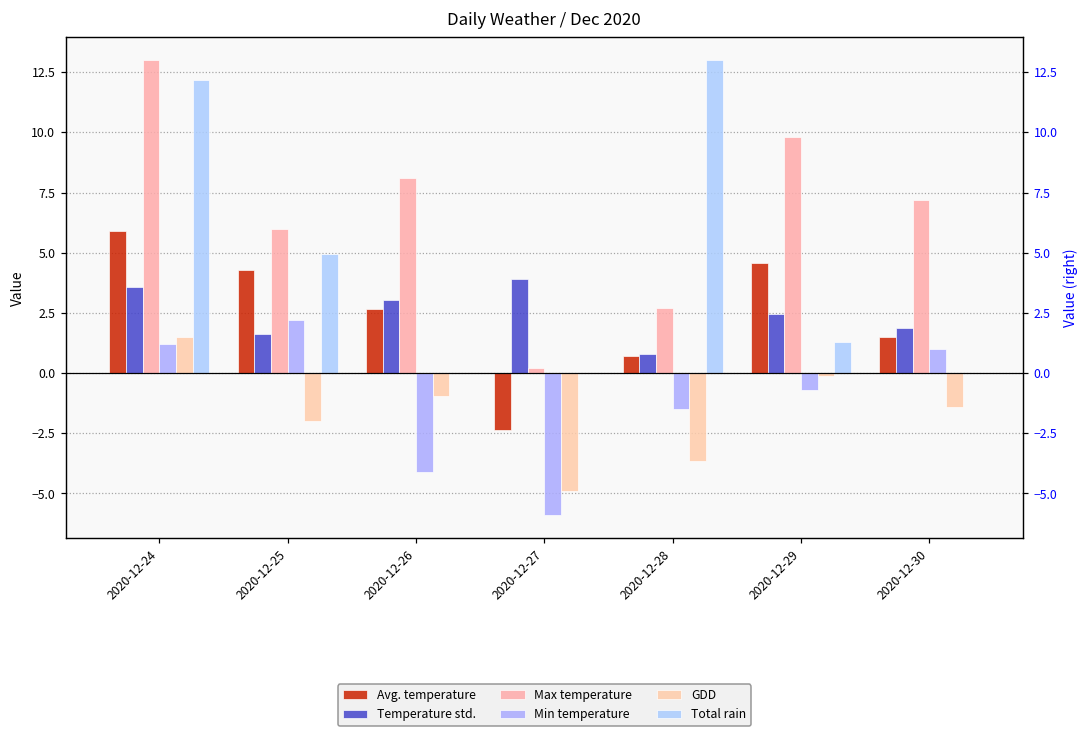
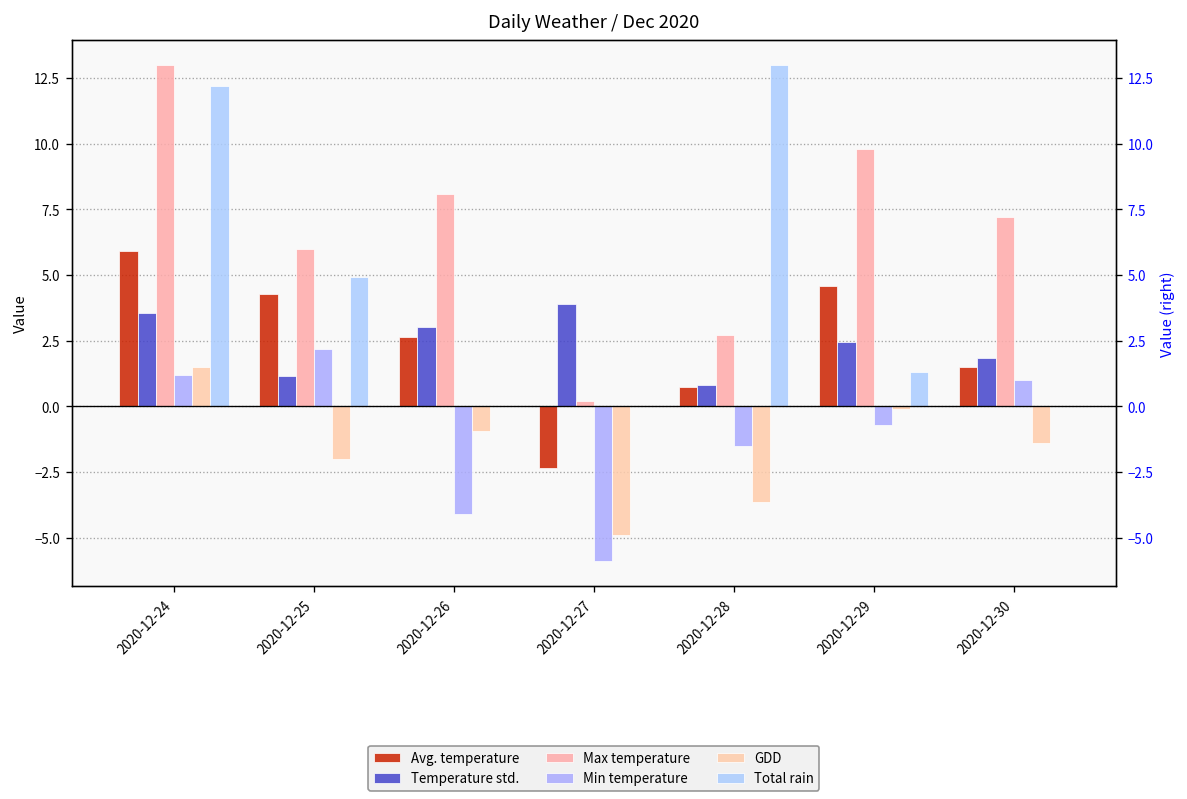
Temperature std., 2020-12-25: 1.6 -> 1.2
